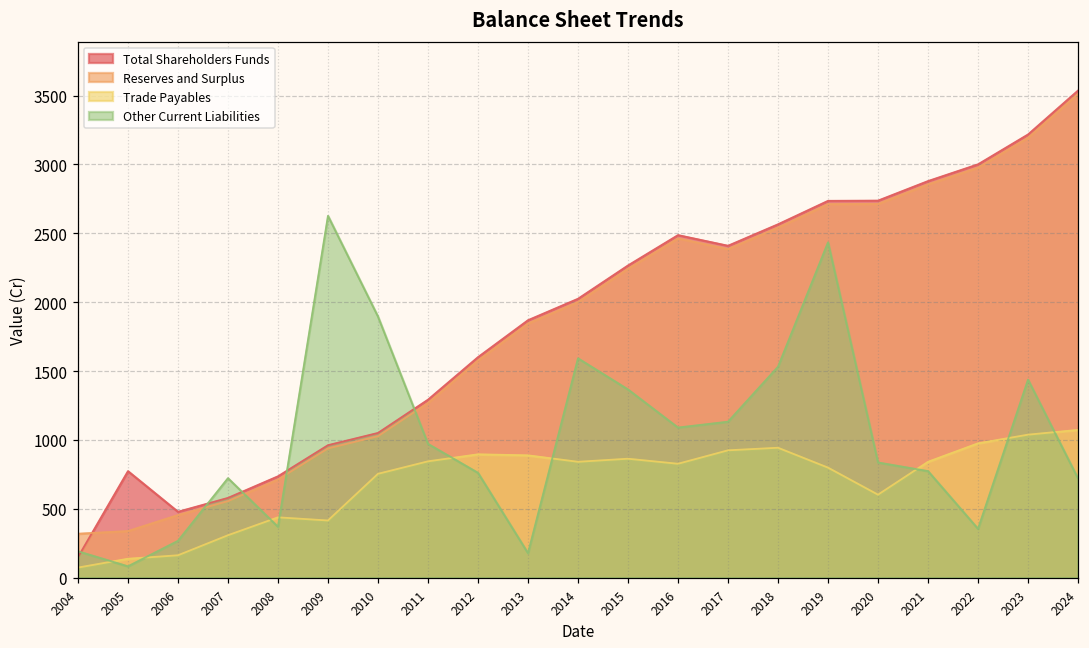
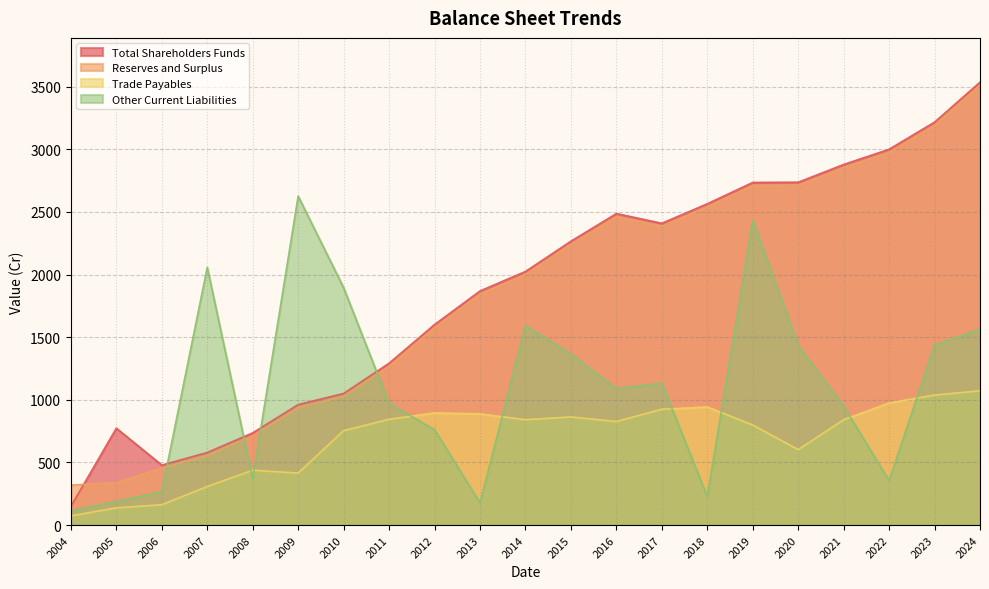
Other Current Liabilities, 2004: 190 -> 120
Other Current Liabilities, 2005: 80 -> 190
Other Current Liabilities, 2007: 720 -> 2060
Other Current Liabilities, 2018: 1530 -> 230
Other Current Liabilities, 2020: 840 -> 1430
Other Current Liabilities, 2021: 770 -> 950
Other Current Liabilities, 2024: 720 -> 1560
